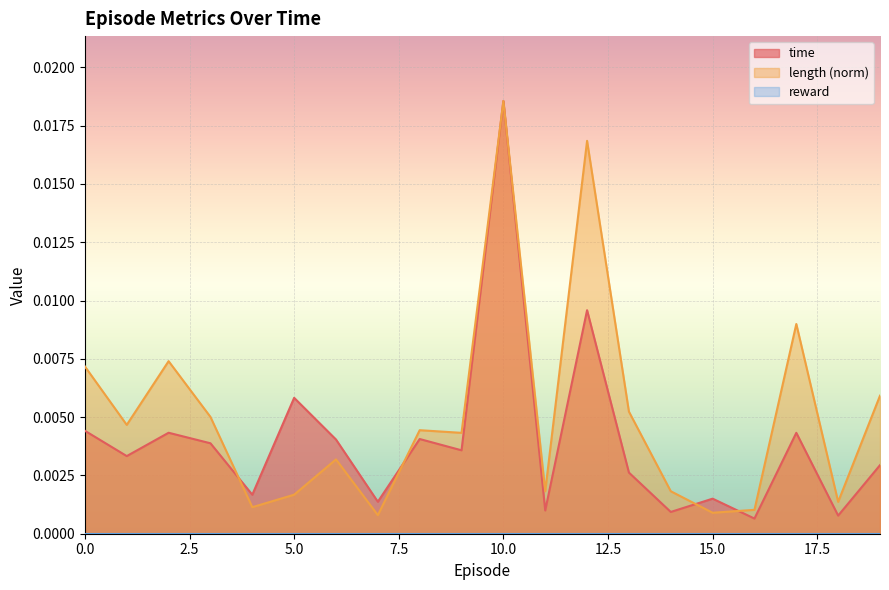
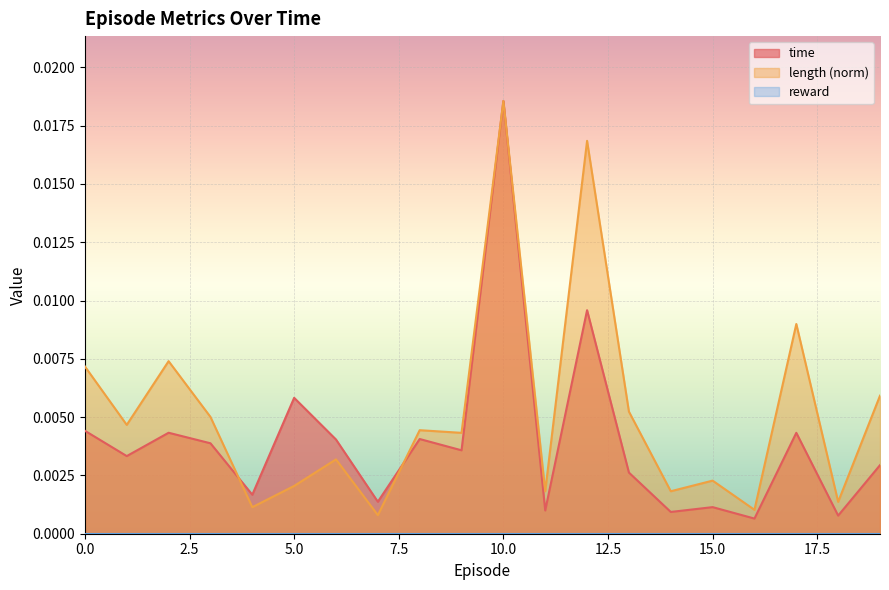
length (norm), 5.0: 0.0017 -> 0.0020
time, 15.0: 0.0015 -> 0.0011
length (norm), 15.0: 0.0009 -> 0.0023
